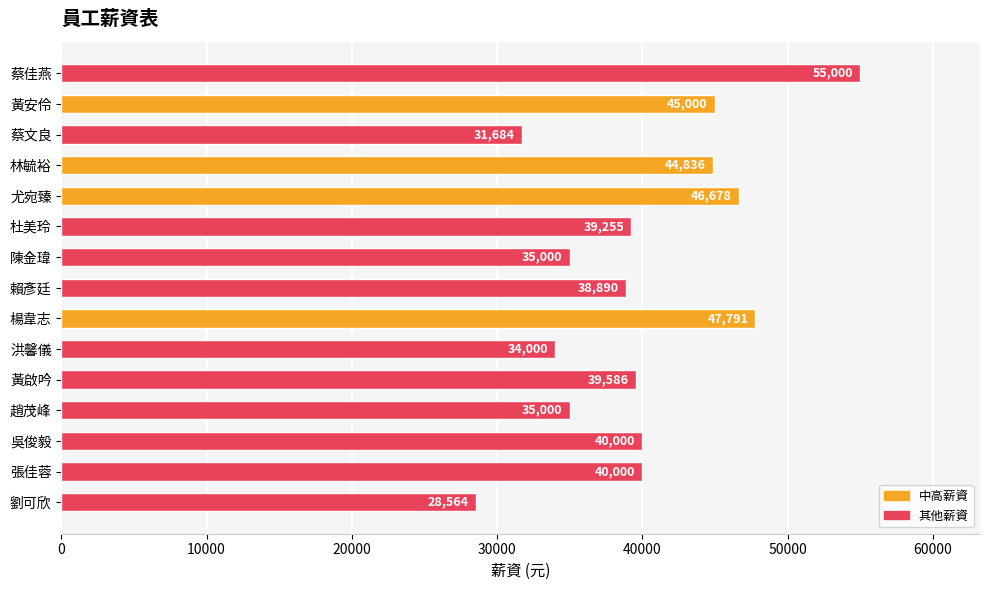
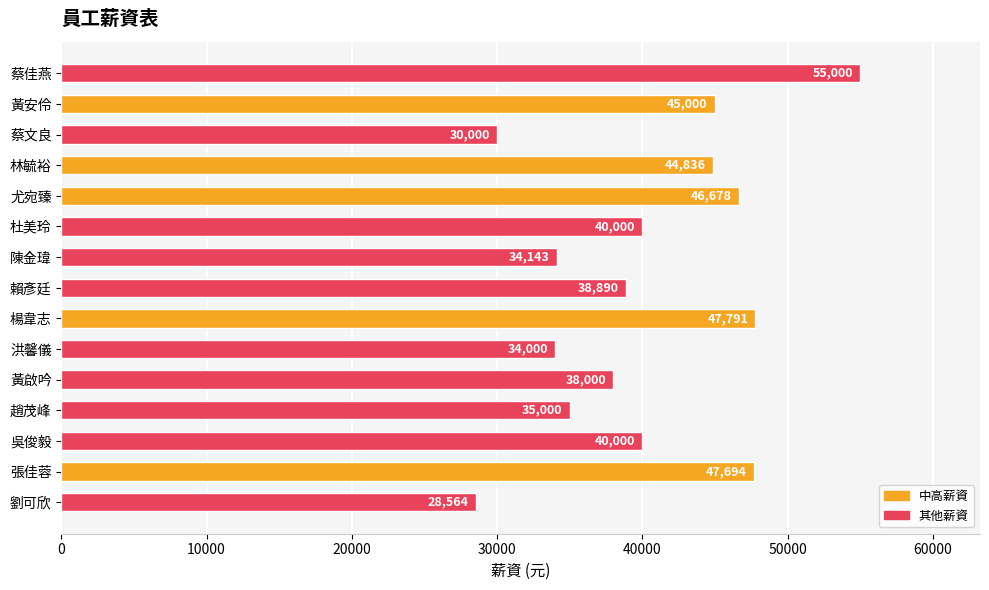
蔡文良: 31,684 -> 30,000
杜美玲: 39,255 -> 40,000
陳金瑋: 35,000 -> 34,143
黃啟吟: 39,586 -> 38,000
張佳蓉: 40,000 -> 47,694
